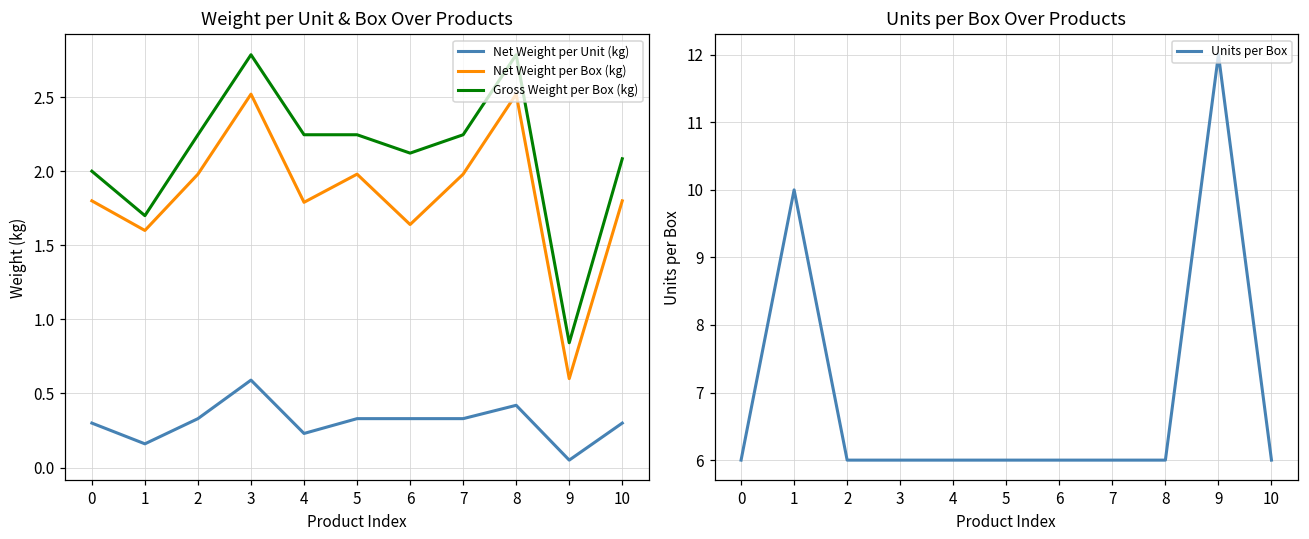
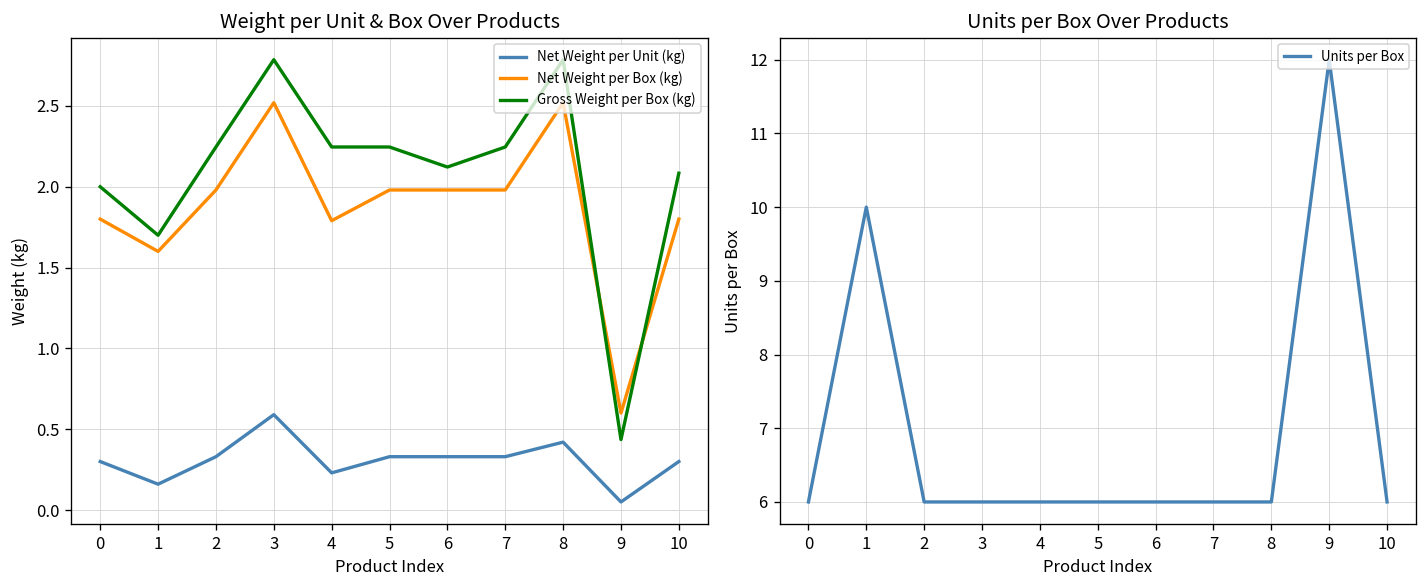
Weight per Unit & Box Over Products, Net Weight per Box (kg), 6: 1.64 -> 1.98
Weight per Unit & Box Over Products, Gross Weight per Box (kg), 9: 0.84 -> 0.44
